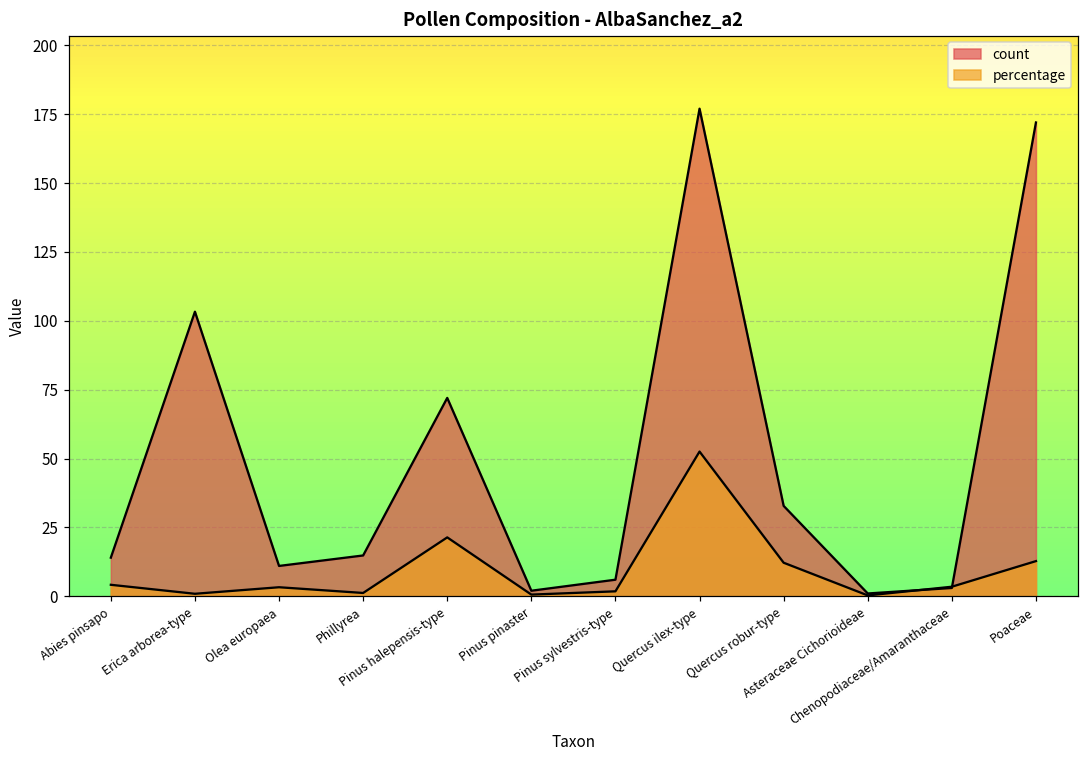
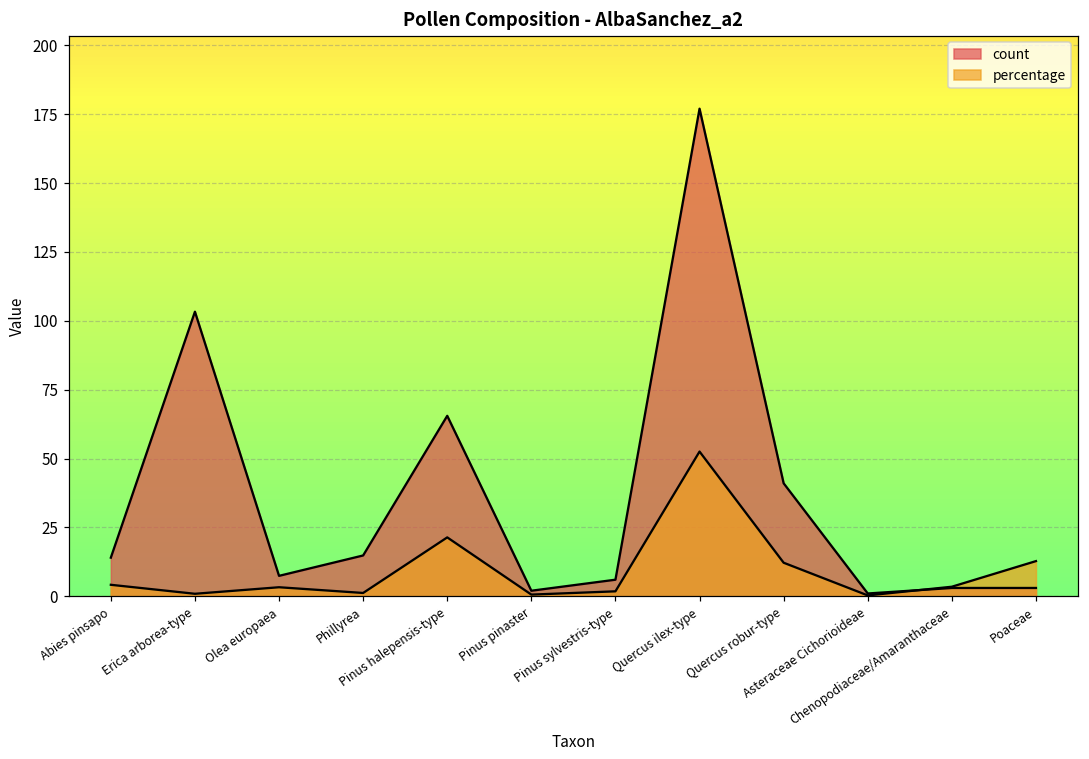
count, Olea europaea: 11 -> 7
count, Pinus halepensis-type: 72 -> 66
count, Quercus robur-type: 33 -> 41
count, Poaceae: 172 -> 3
